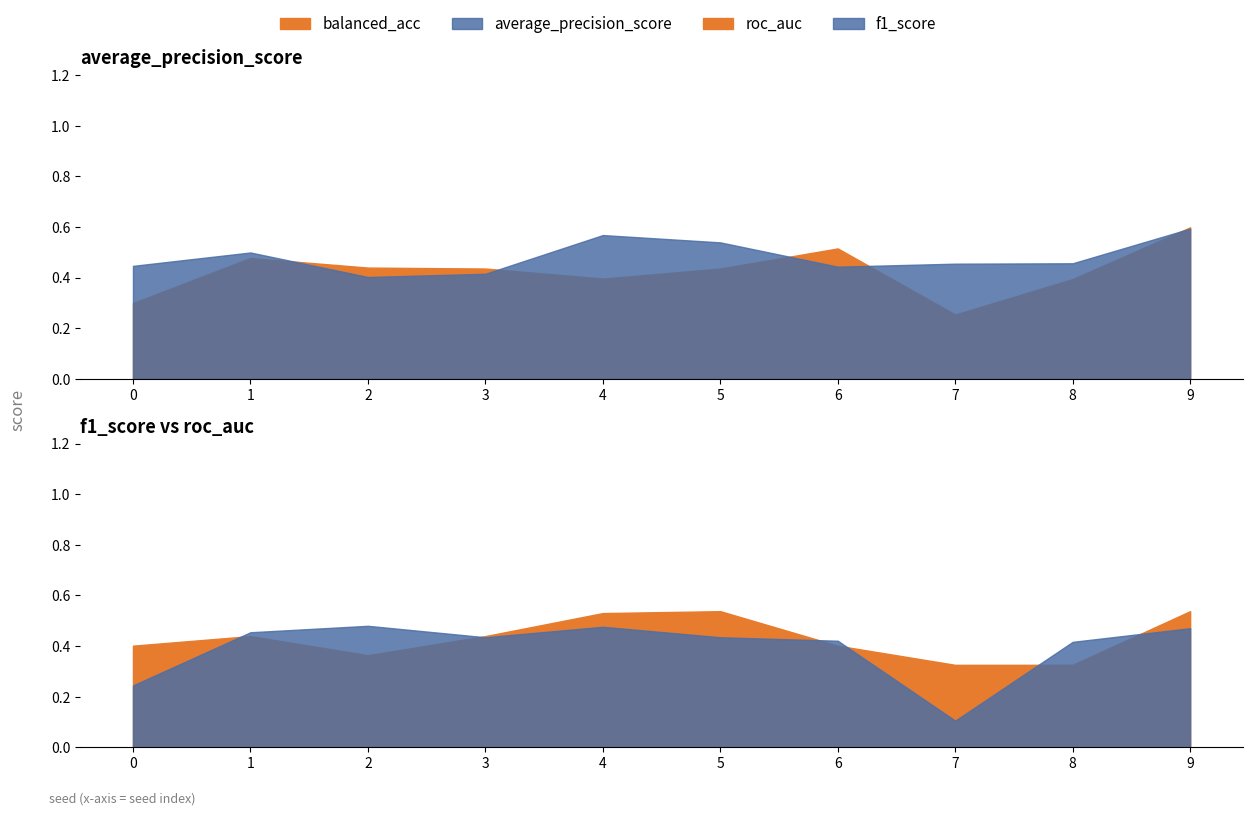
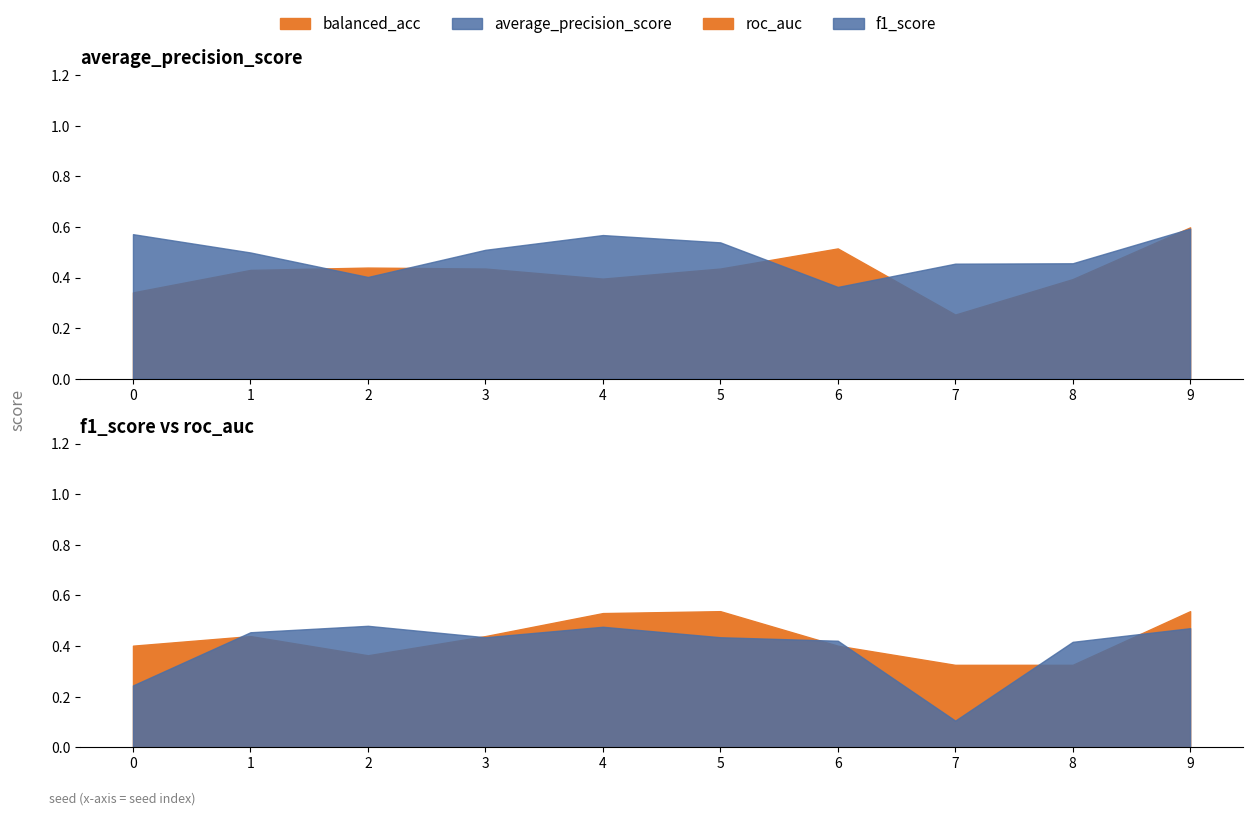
average_precision_score, balanced_acc, 0: 0.30 -> 0.34
average_precision_score, average_precision_score, 0: 0.45 -> 0.57
average_precision_score, balanced_acc, 1: 0.48 -> 0.43
average_precision_score, average_precision_score, 3: 0.41 -> 0.51
average_precision_score, average_precision_score, 6: 0.44 -> 0.36
